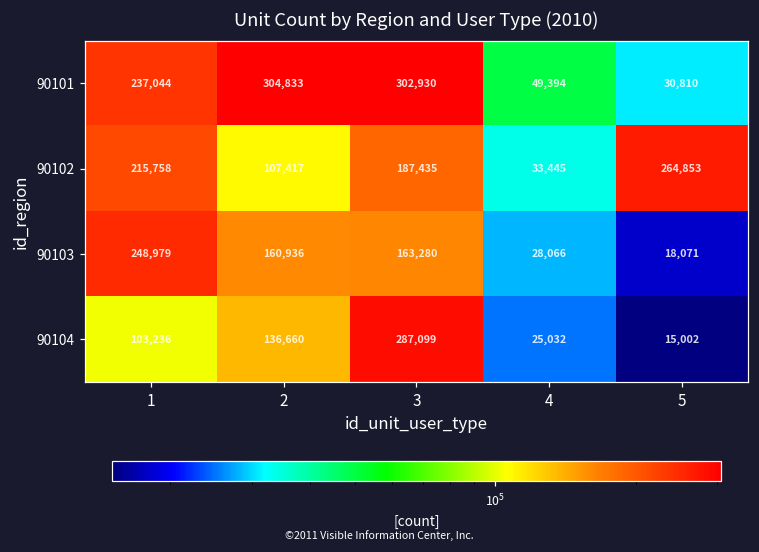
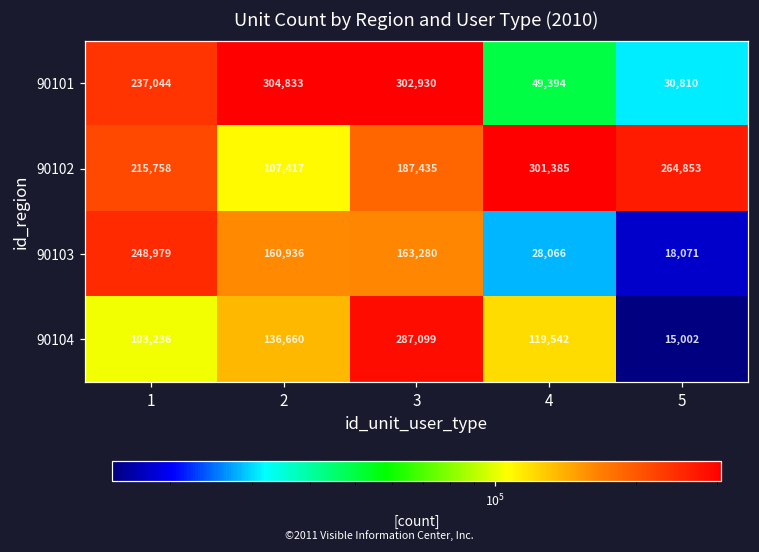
90102, 4: 33,445 -> 301,385
90104, 4: 25,032 -> 119,542
